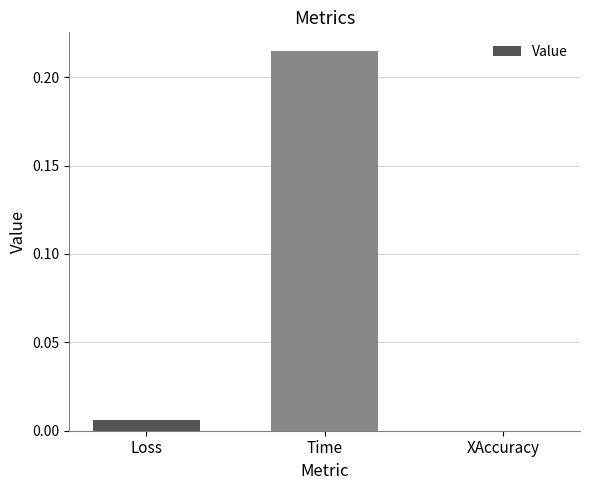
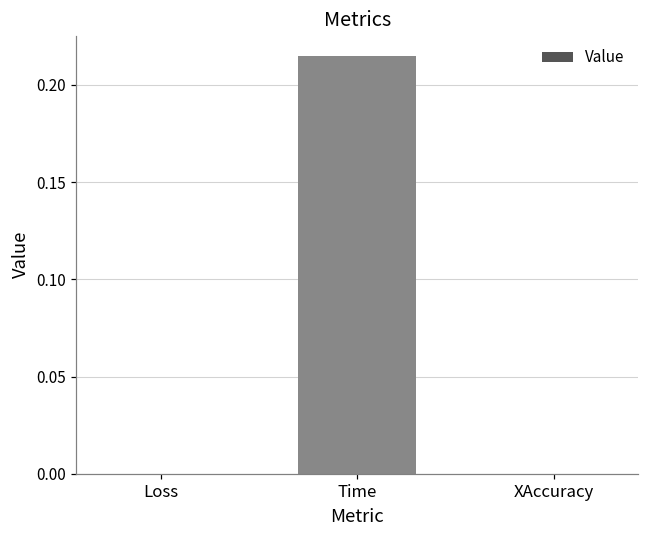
Loss: 0.006 -> 0.000
